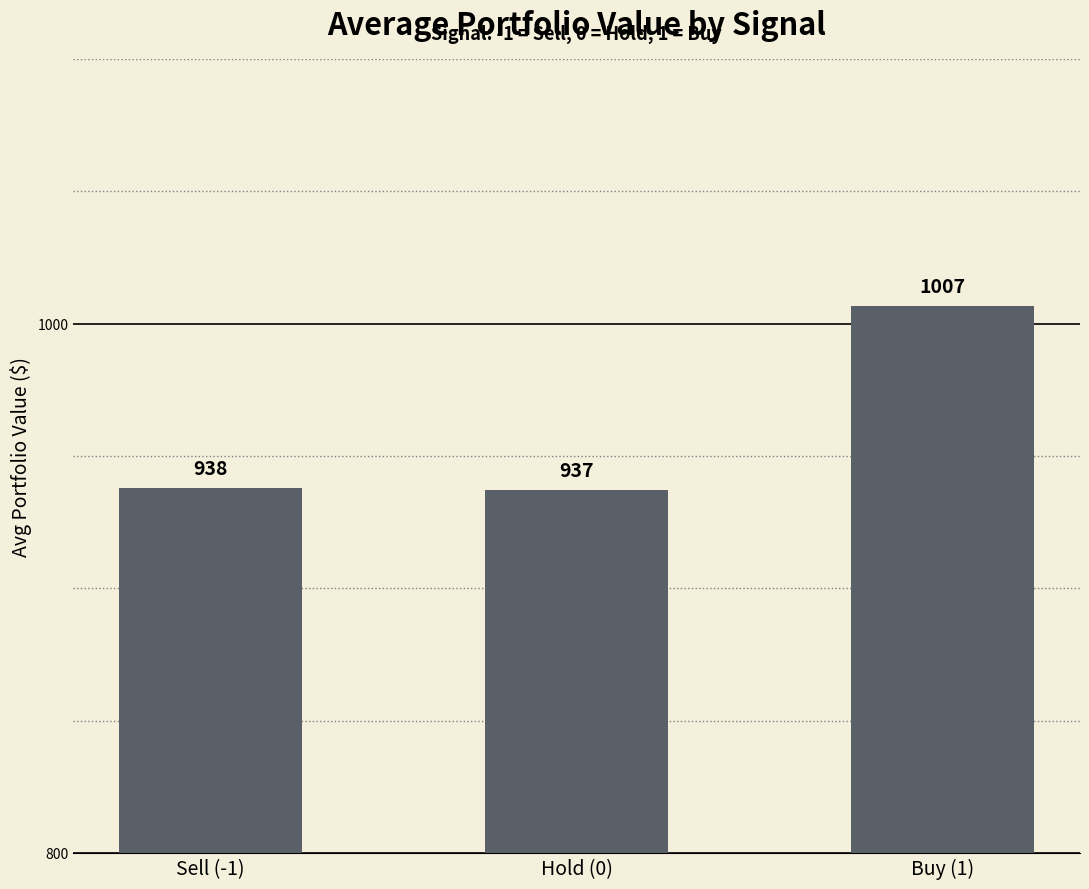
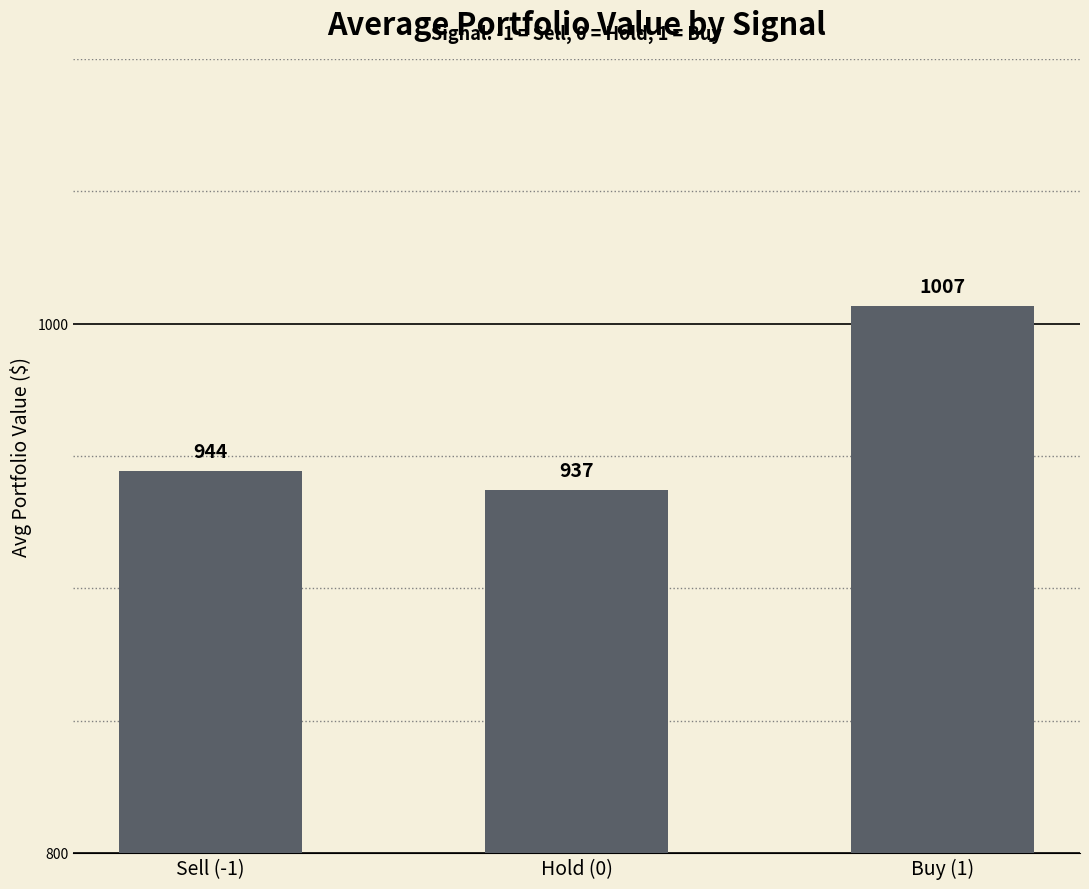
Sell (-1): 938 -> 944
